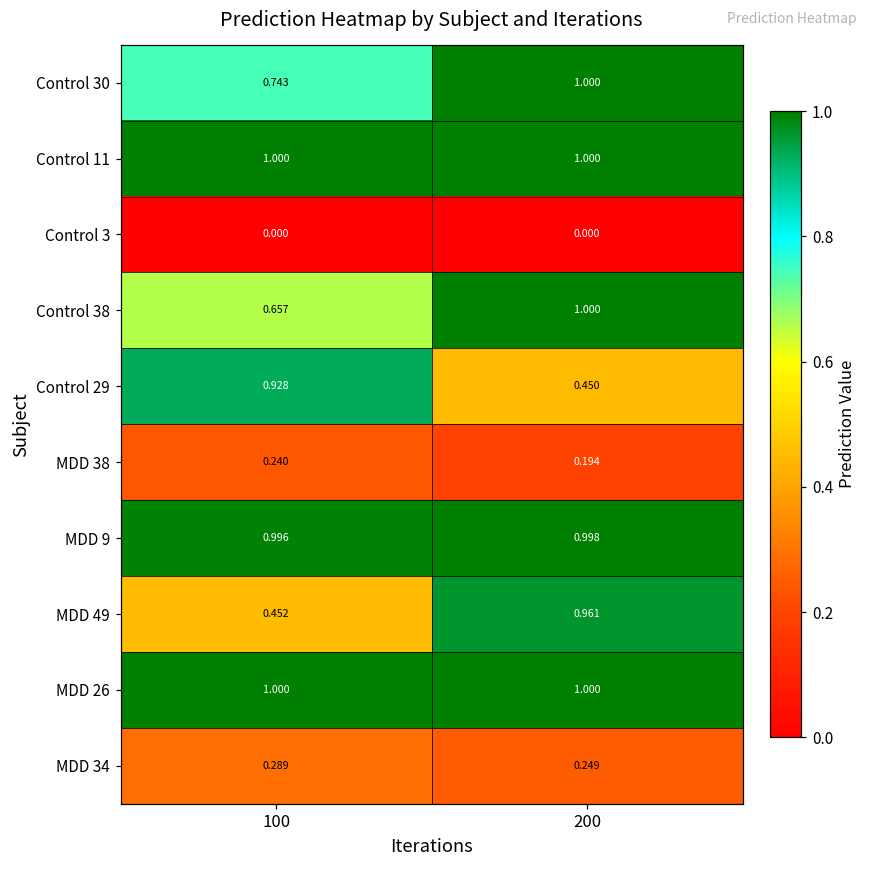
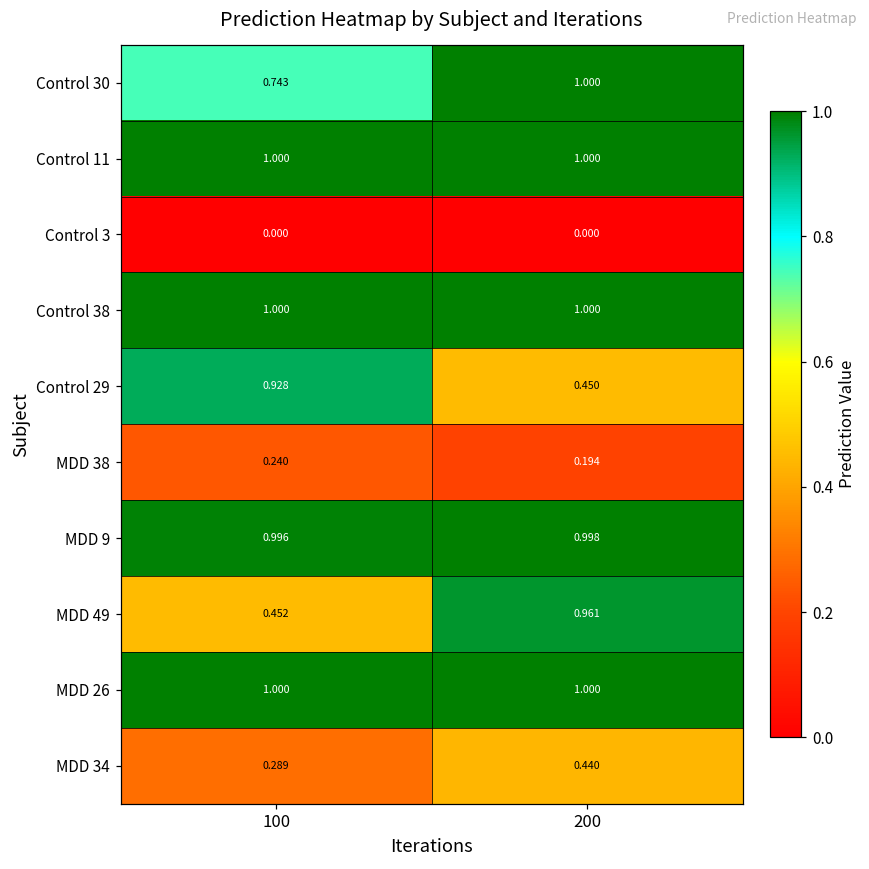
Control 38, 100: 0.657 -> 1.000
MDD 34, 200: 0.249 -> 0.440
